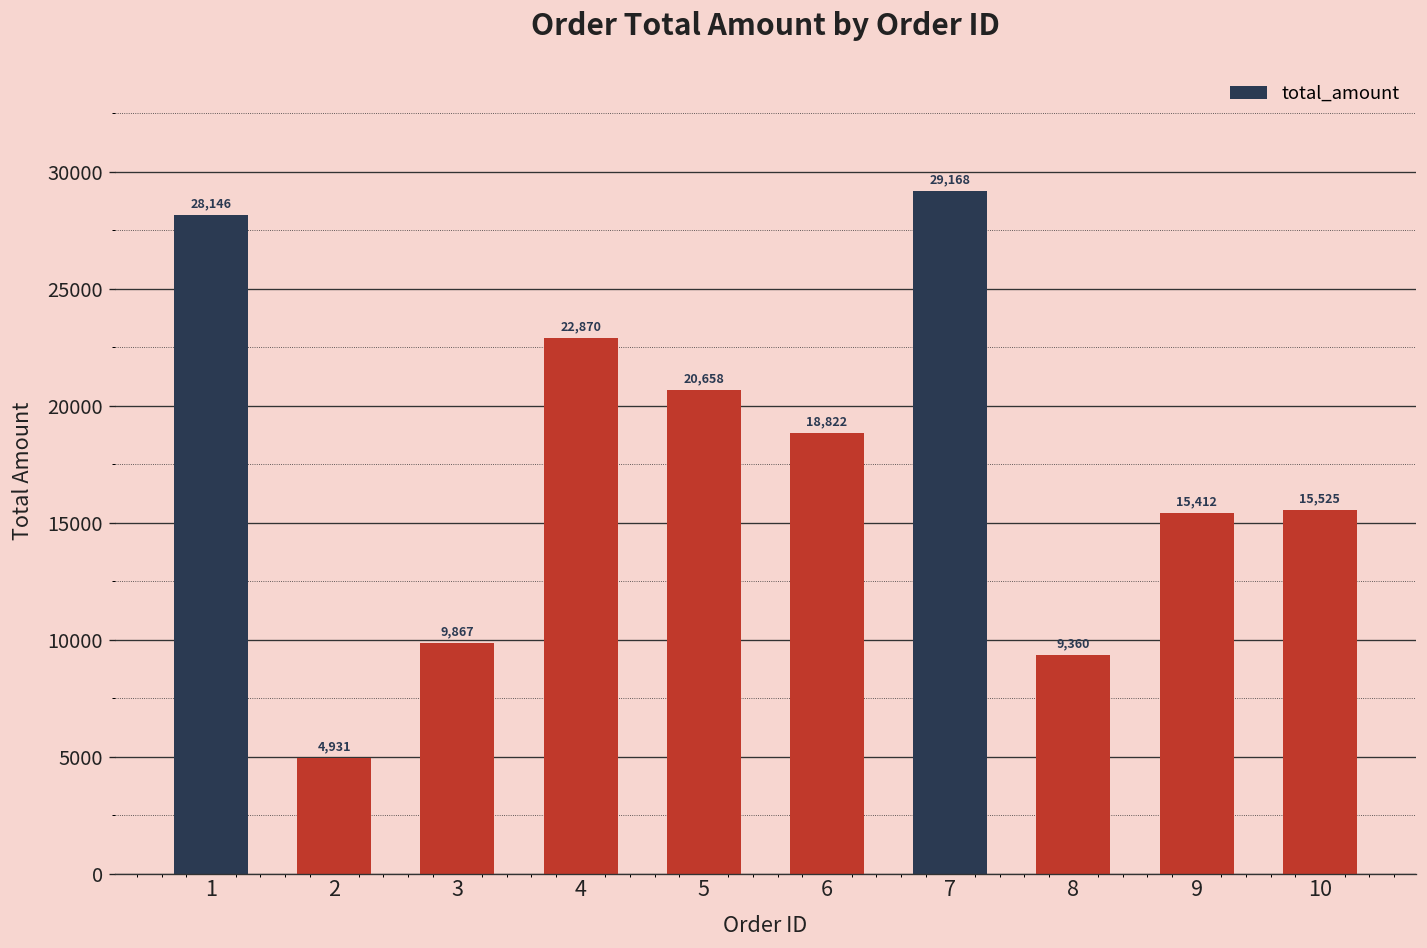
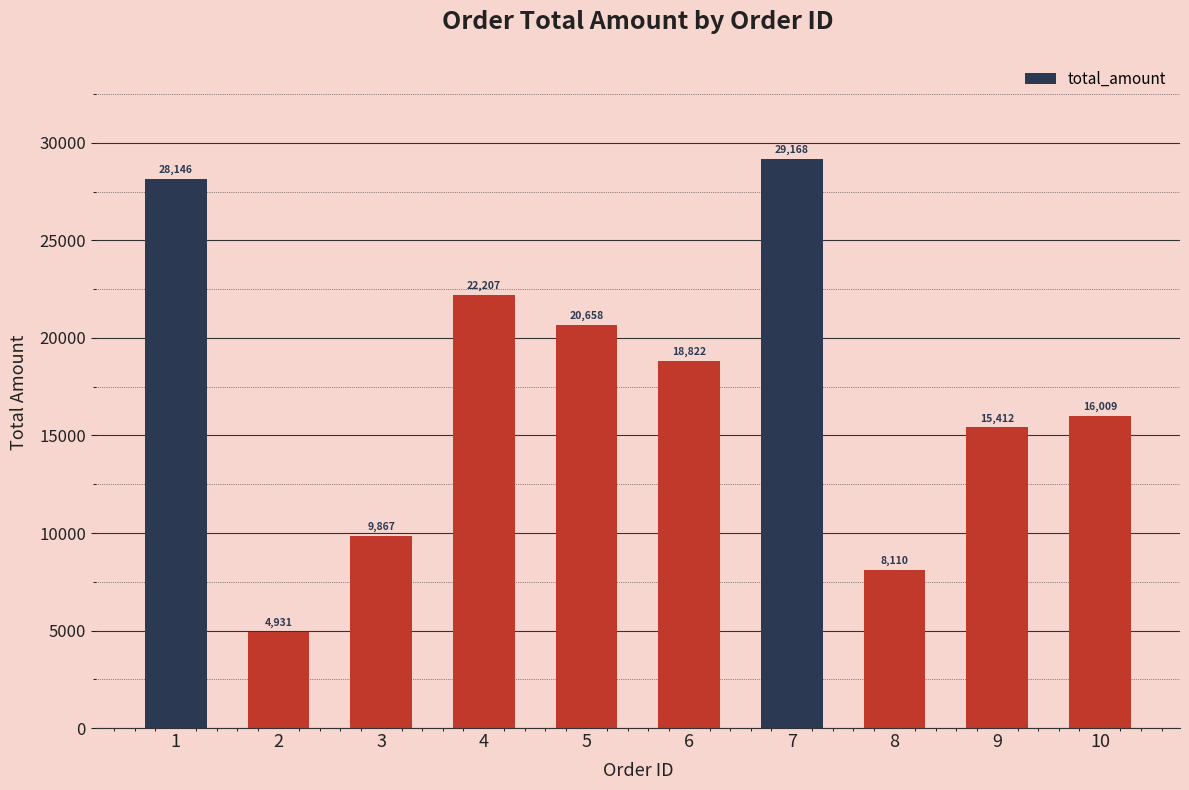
4: 22,870 -> 22,207
8: 9,360 -> 8,110
10: 15,525 -> 16,009
